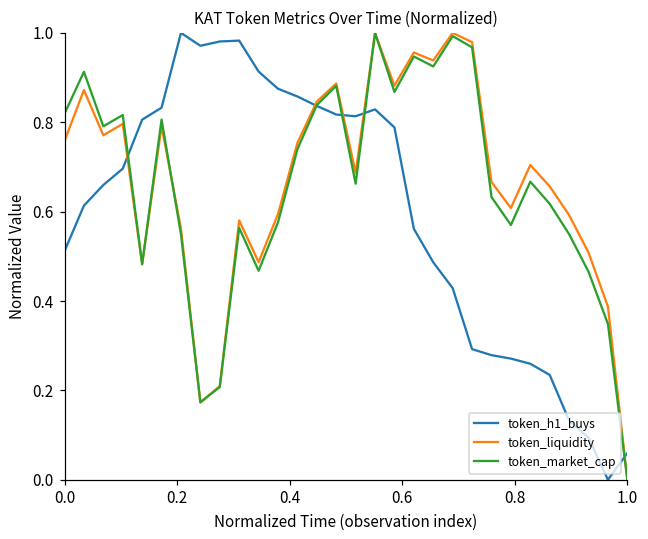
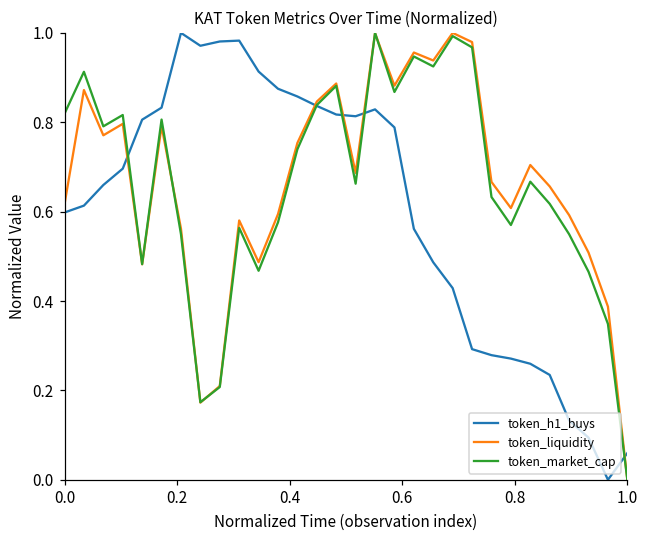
token_h1_buys, 0.0: 0.51 -> 0.60
token_liquidity, 0.0: 0.76 -> 0.62
